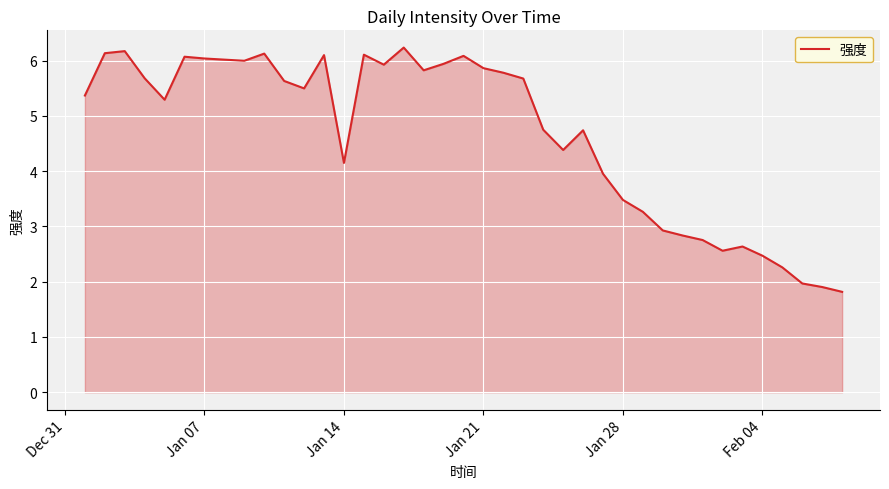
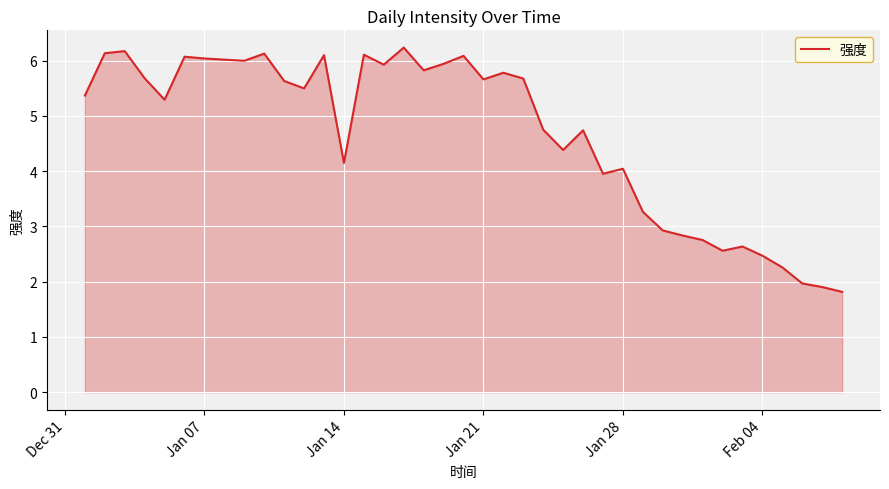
Jan 21: 5.9 -> 5.7
Jan 28: 3.5 -> 4.0
